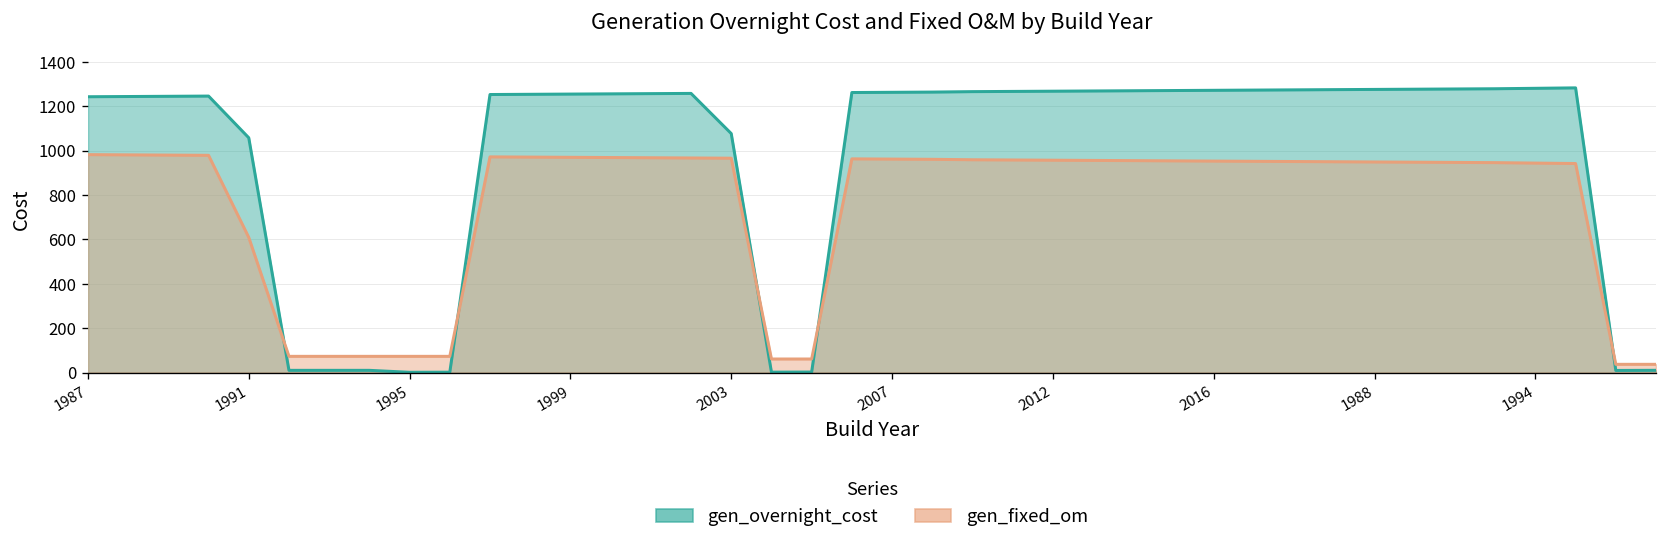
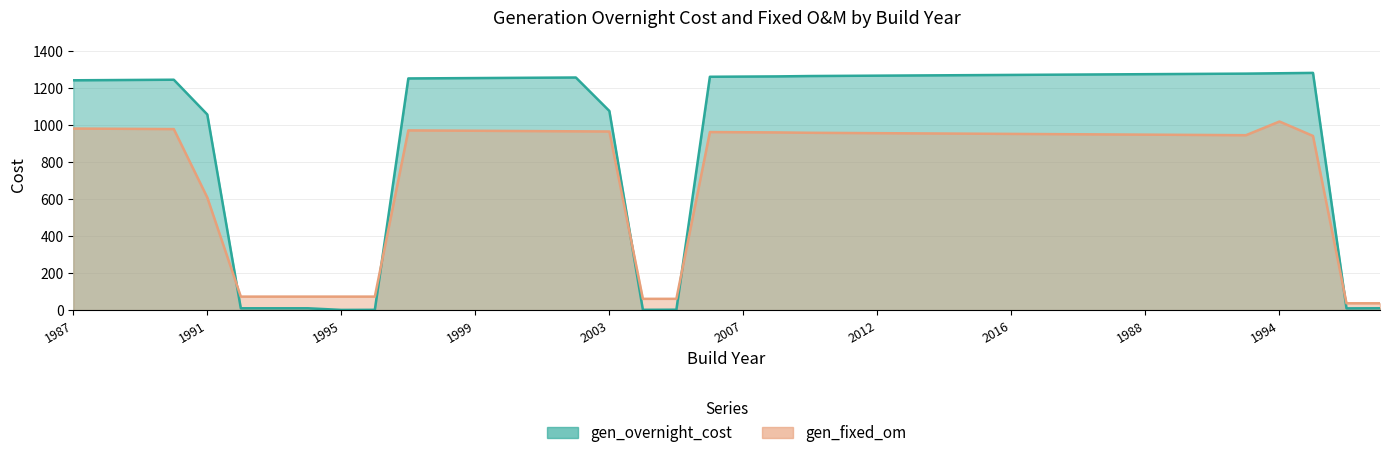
gen_fixed_om, 1994: 940 -> 1020
